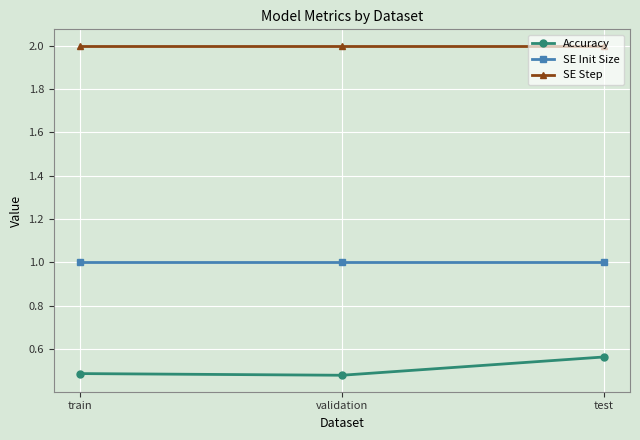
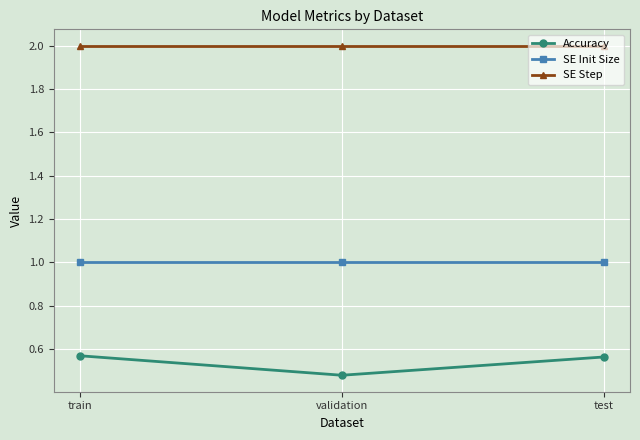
Accuracy, train: 0.49 -> 0.57
